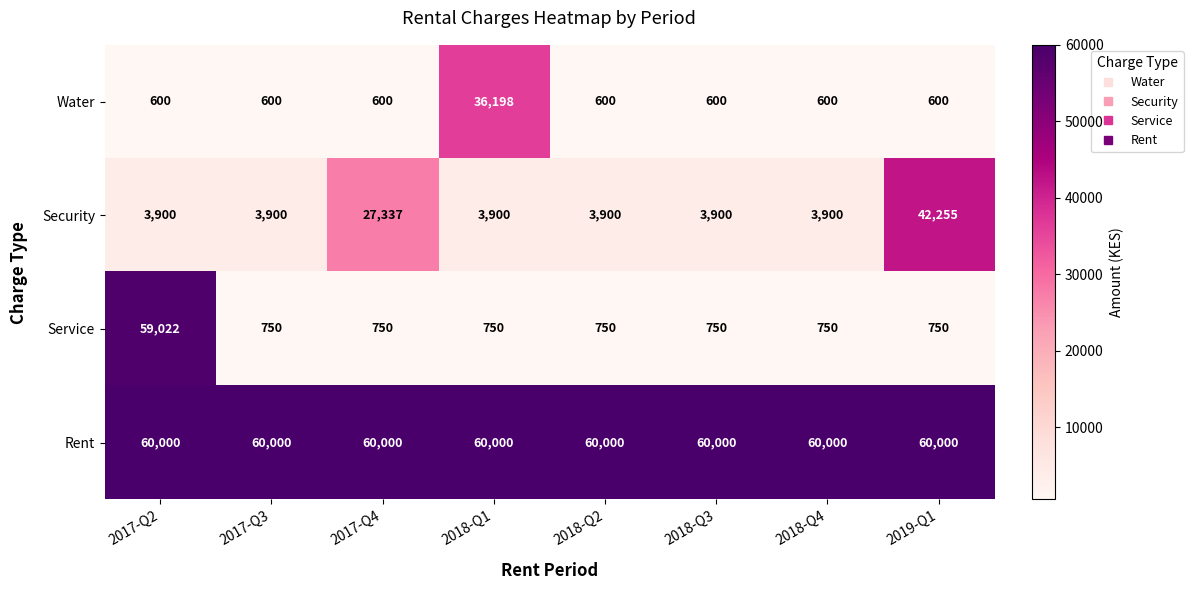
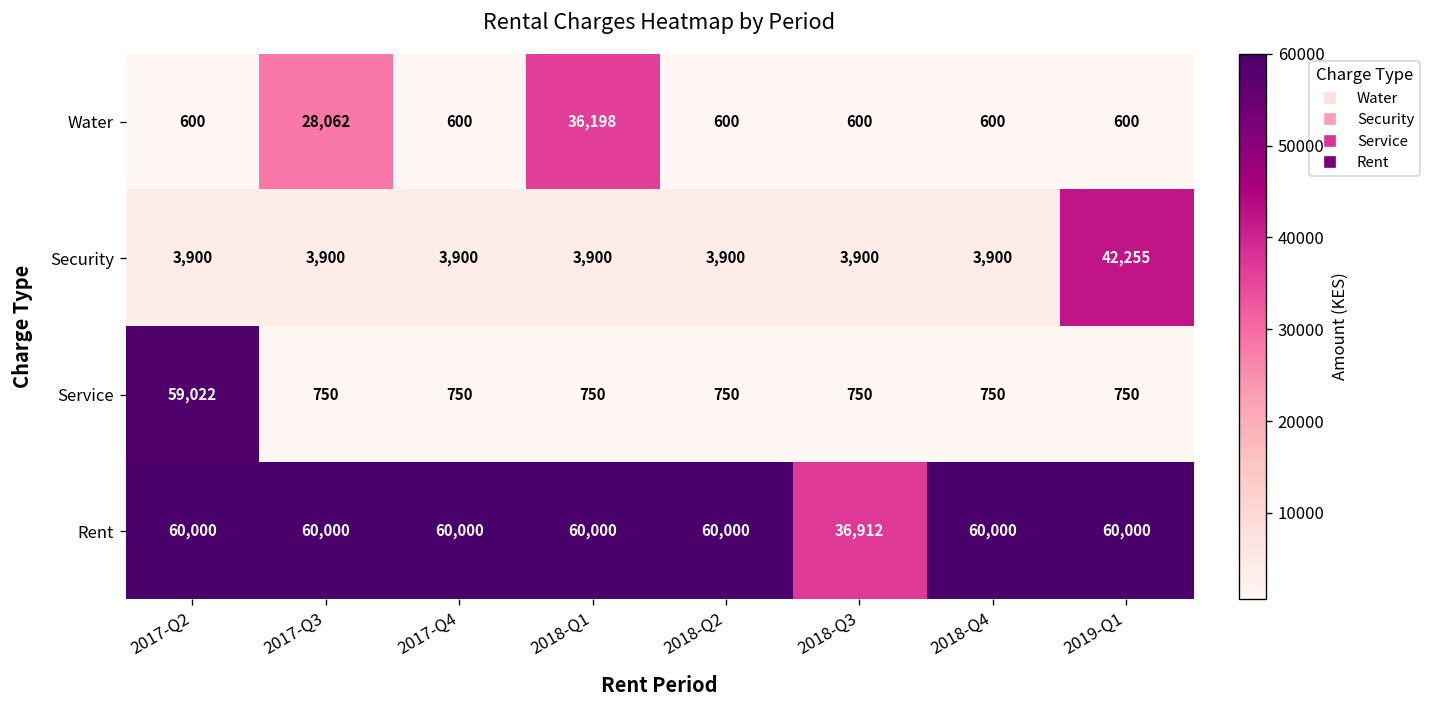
Water, 2017-Q3: 600 -> 28,062
Security, 2017-Q4: 27,337 -> 3,900
Rent, 2018-Q3: 60,000 -> 36,912
